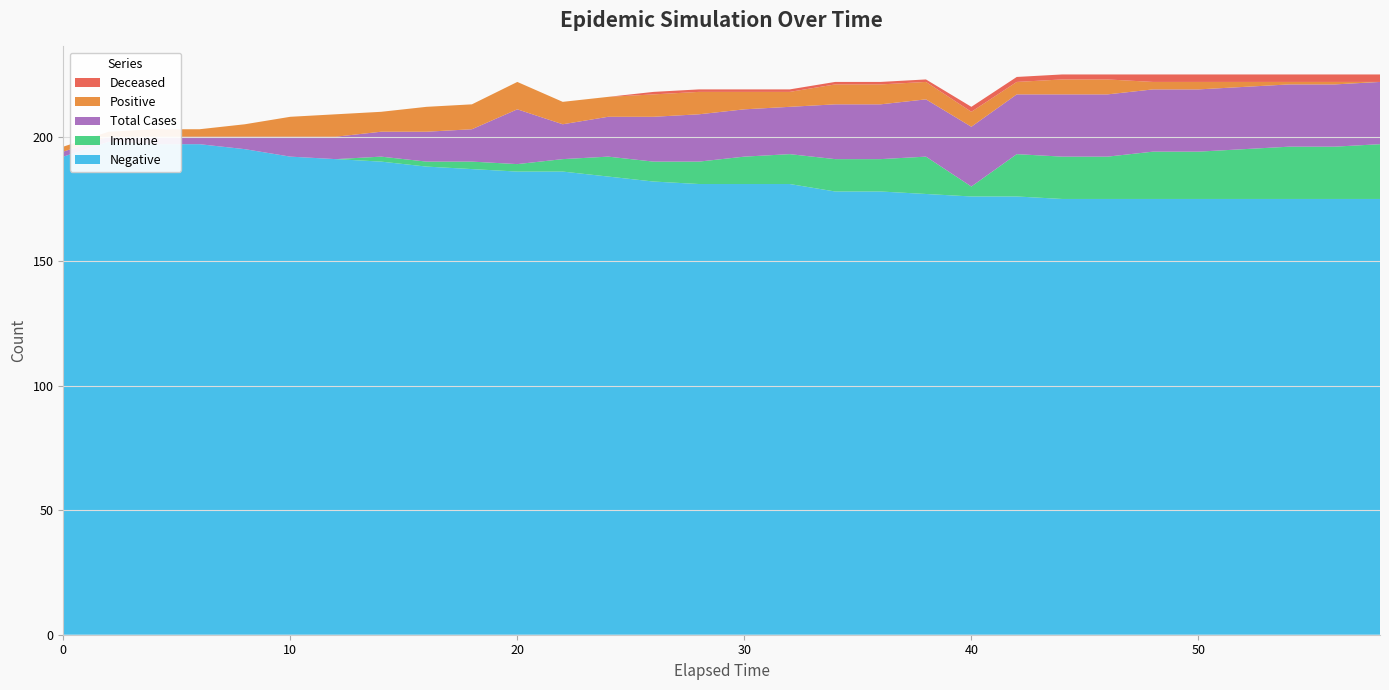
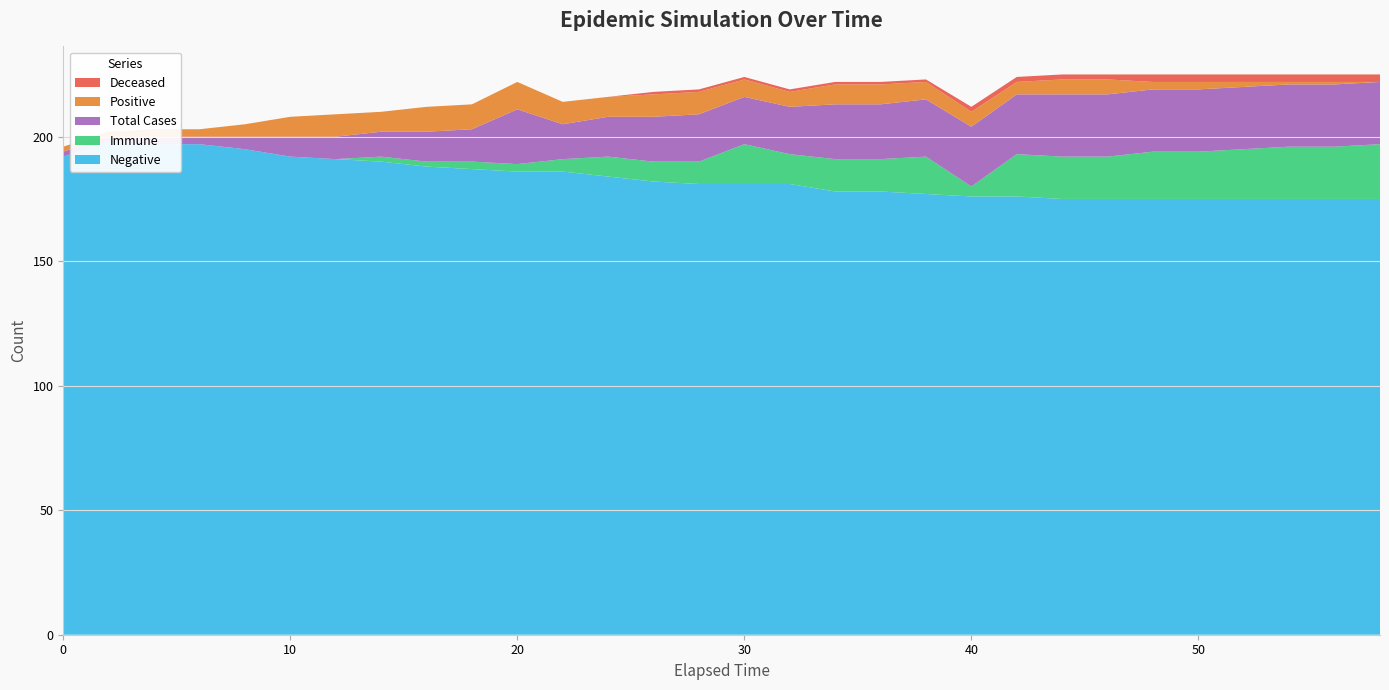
Immune, 30: 11 -> 16
